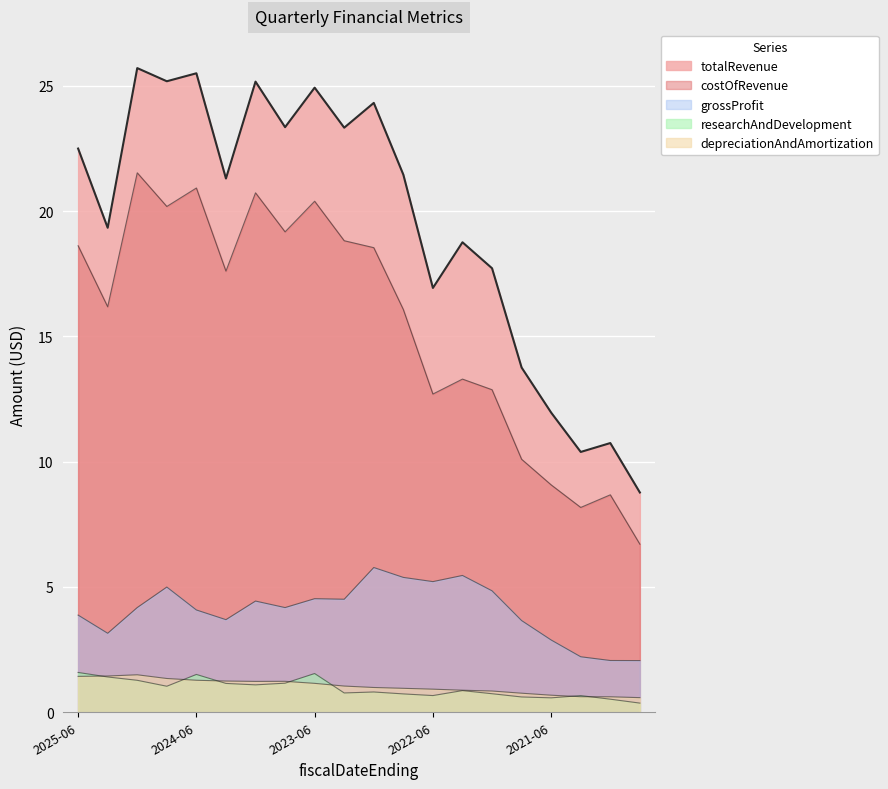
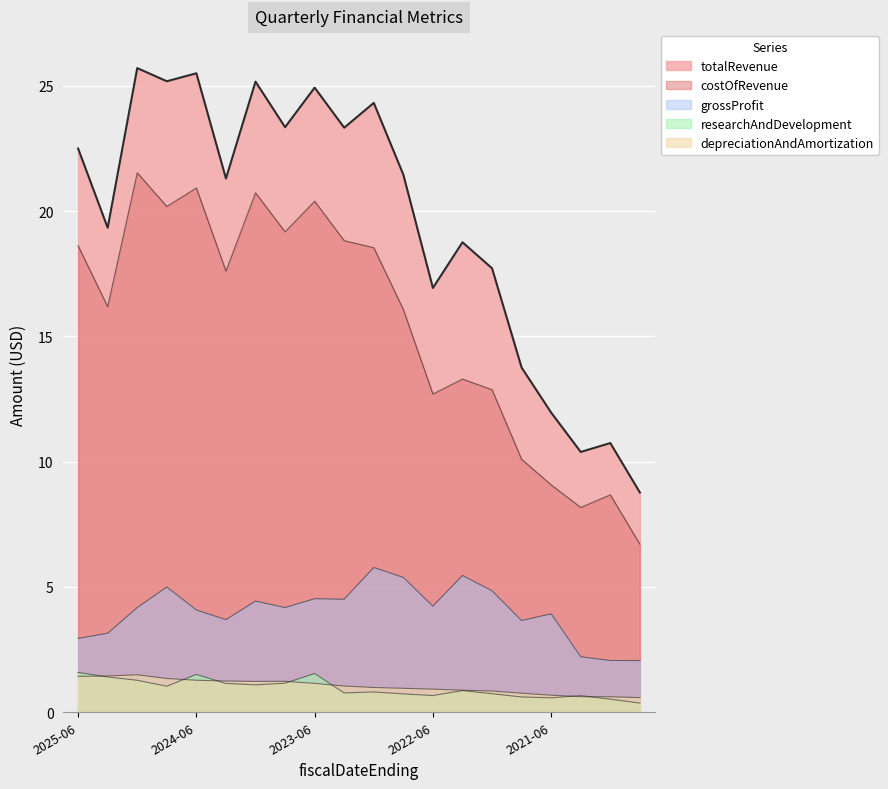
grossProfit, 2025-06: 3.9 -> 2.9
grossProfit, 2022-06: 5.2 -> 4.2
grossProfit, 2021-06: 2.9 -> 3.9
